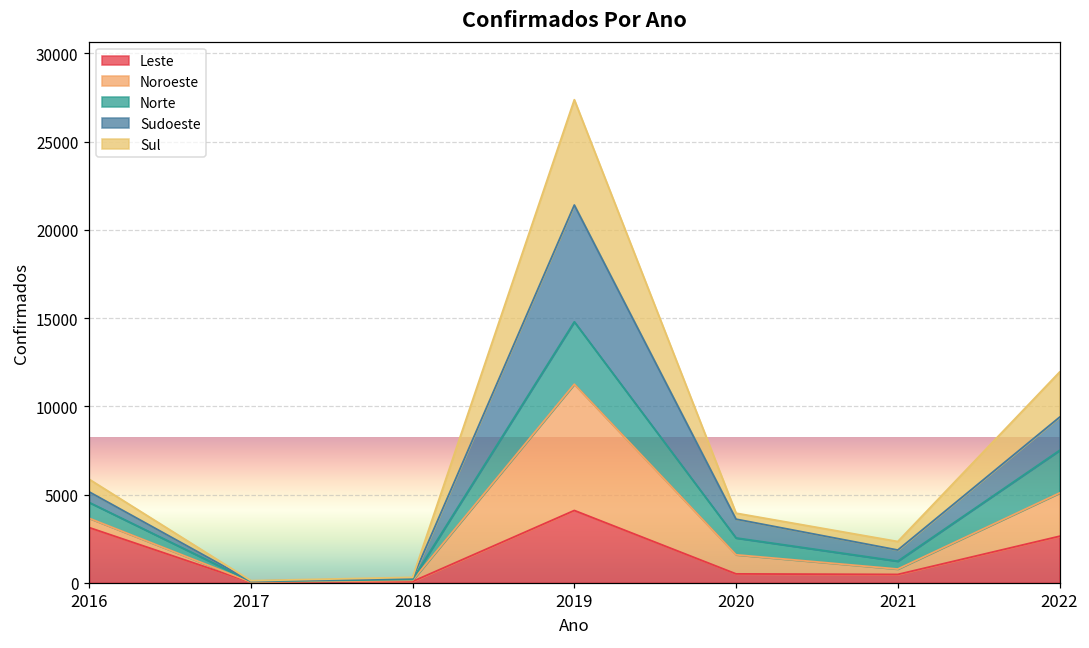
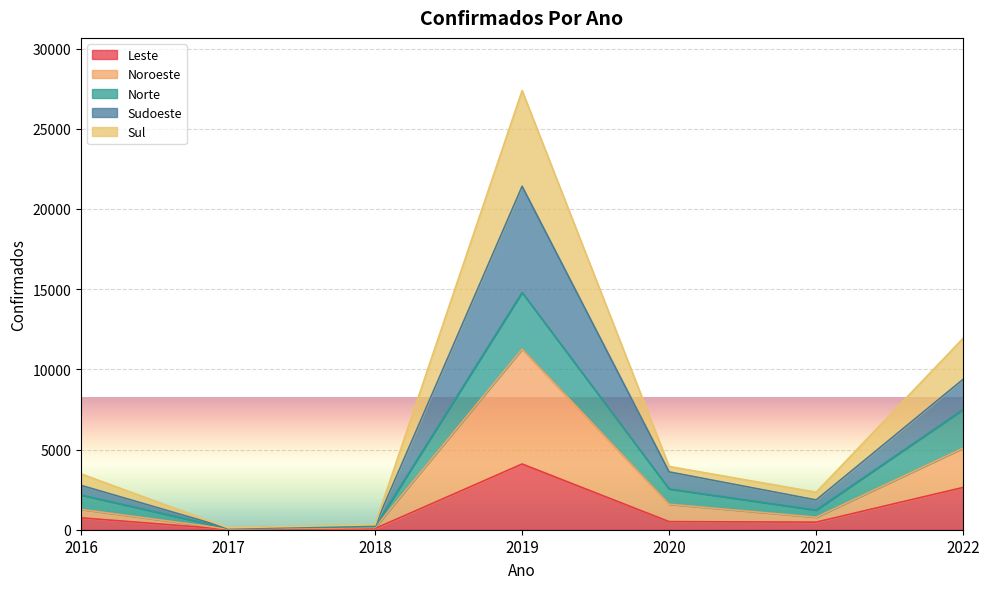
Leste, 2016: 3100 -> 700
